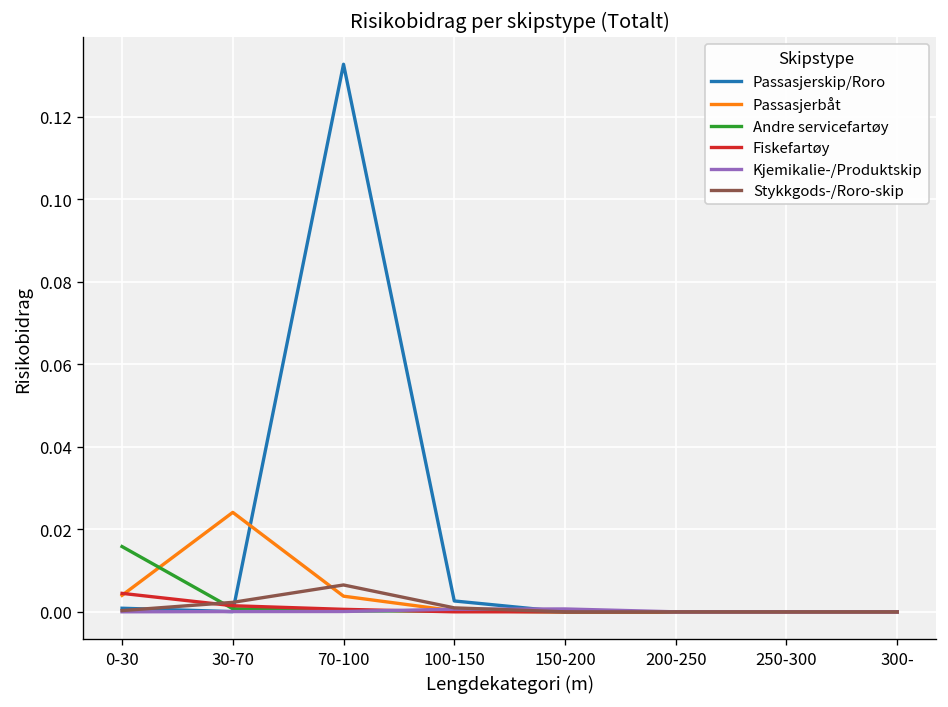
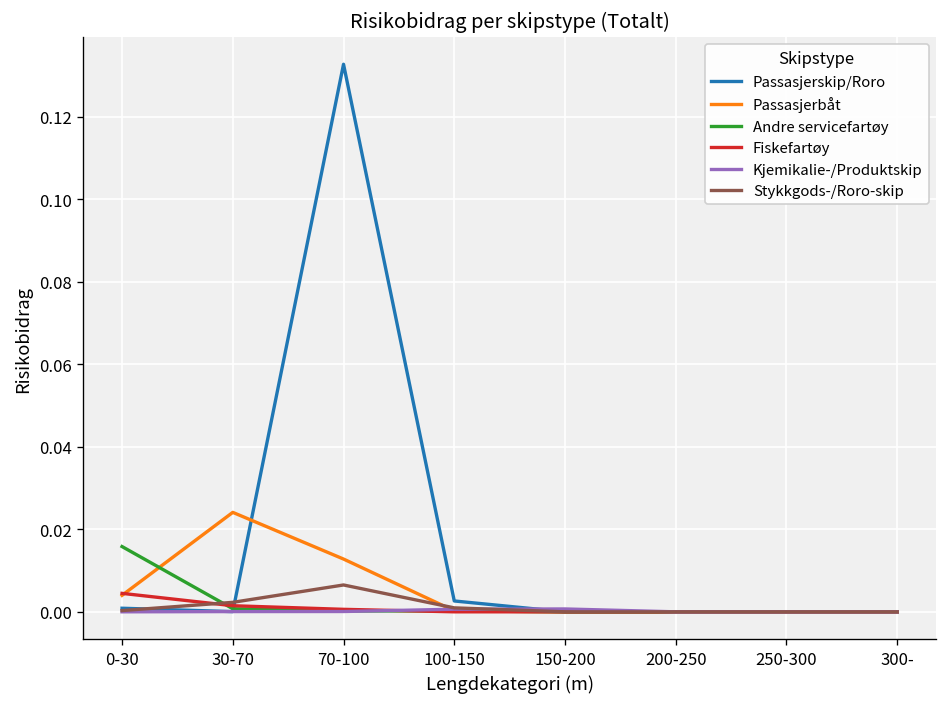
Passasjerbåt, 70-100: 0.004 -> 0.013
